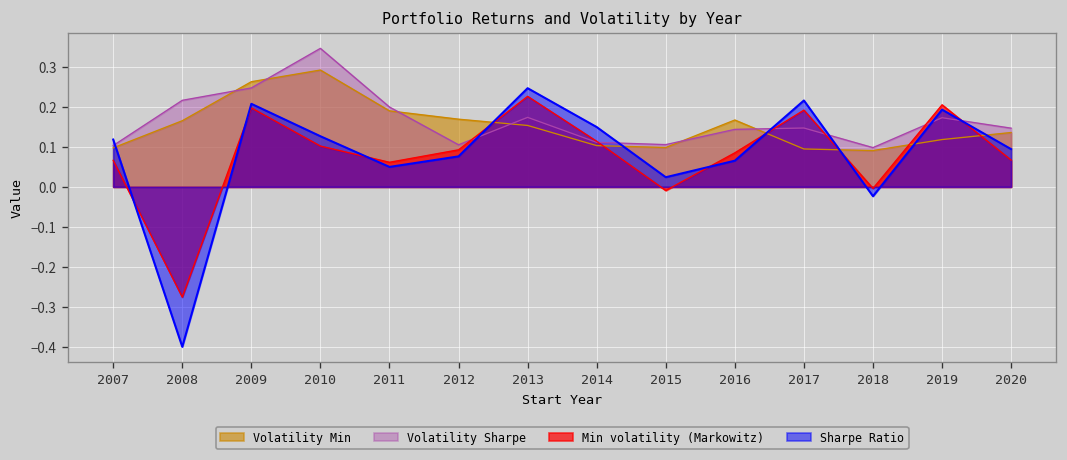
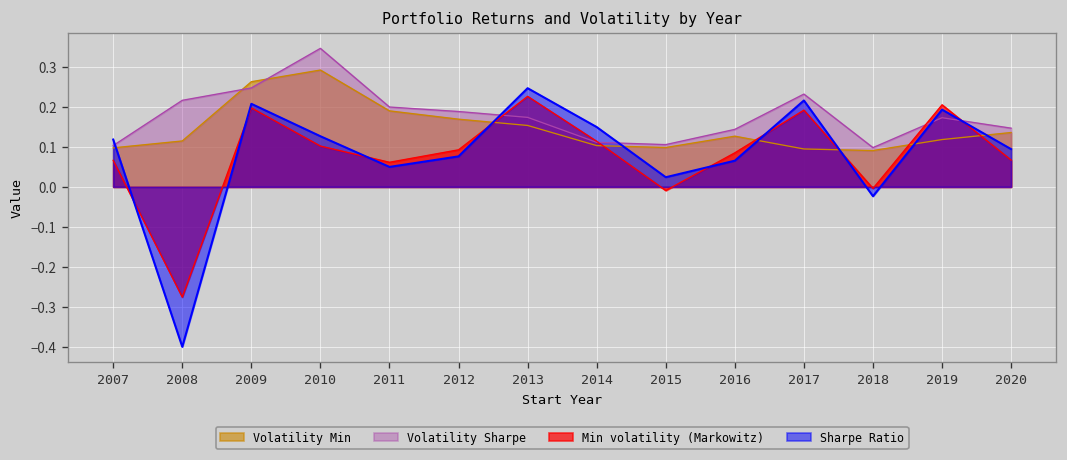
Volatility Min, 2008: 0.17 -> 0.11
Volatility Sharpe, 2012: 0.11 -> 0.19
Volatility Min, 2016: 0.17 -> 0.13
Volatility Sharpe, 2017: 0.15 -> 0.23
